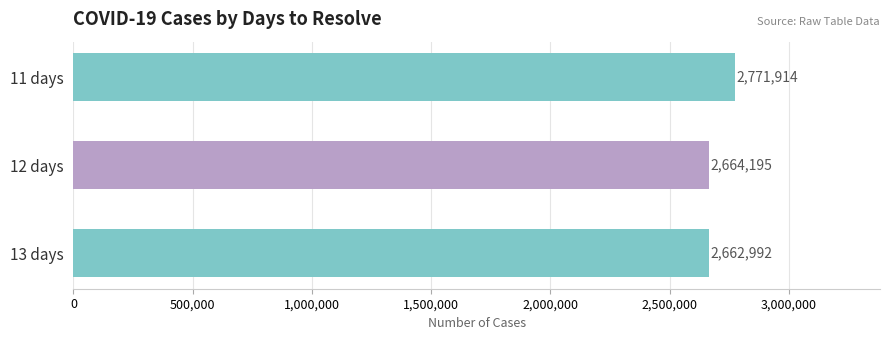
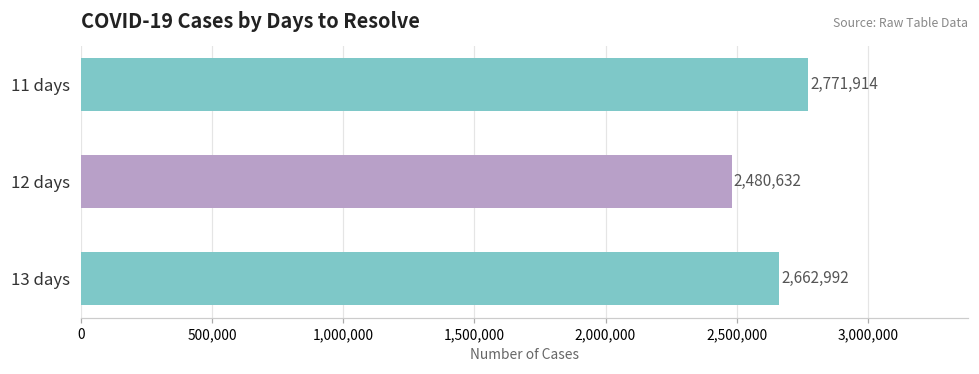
12 days: 2,664,195 -> 2,480,632
